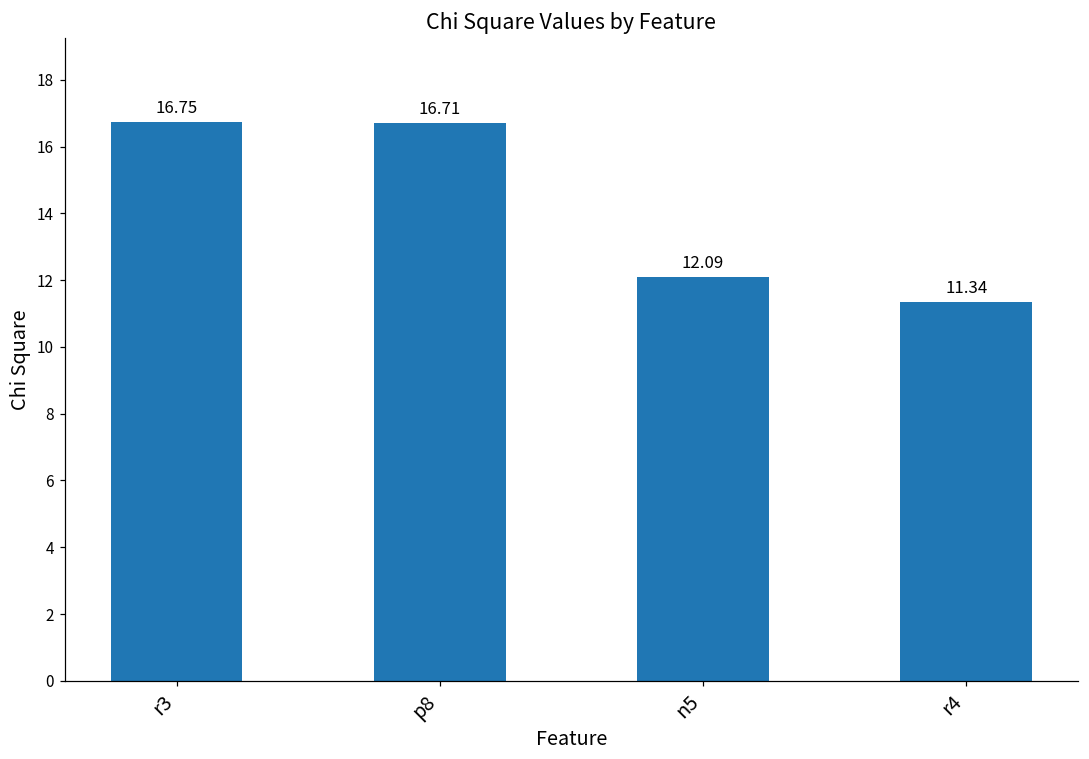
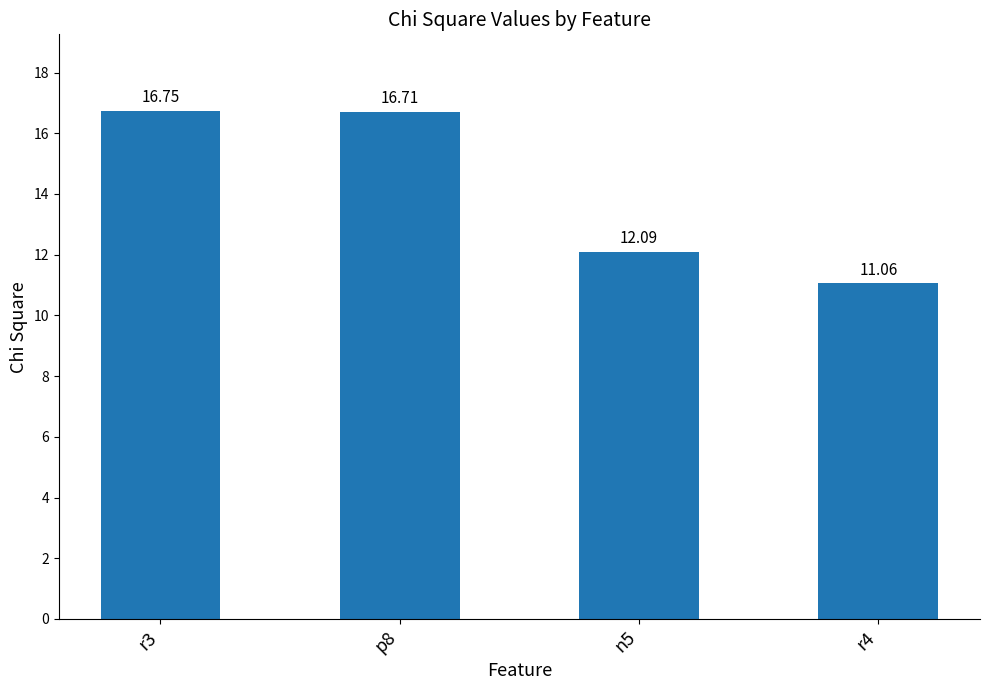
r4: 11.34 -> 11.06
